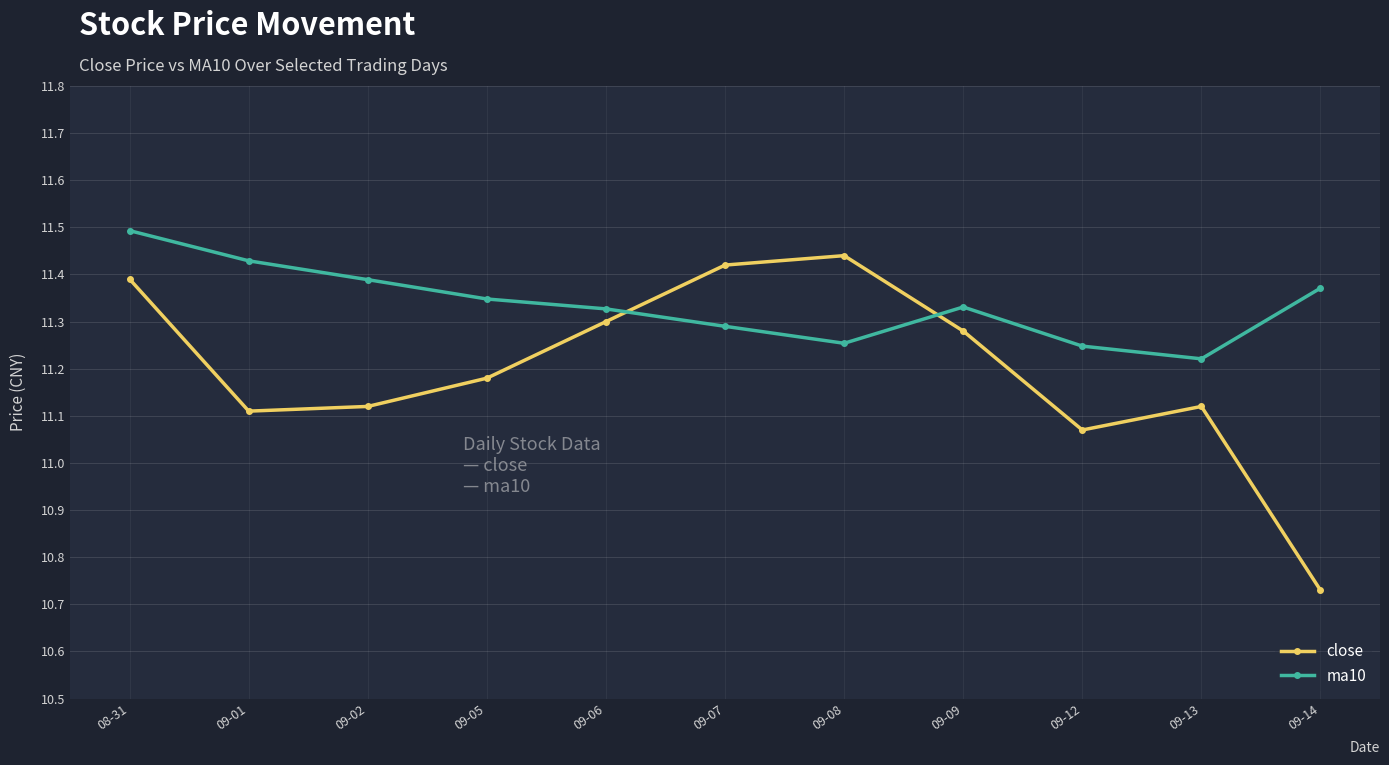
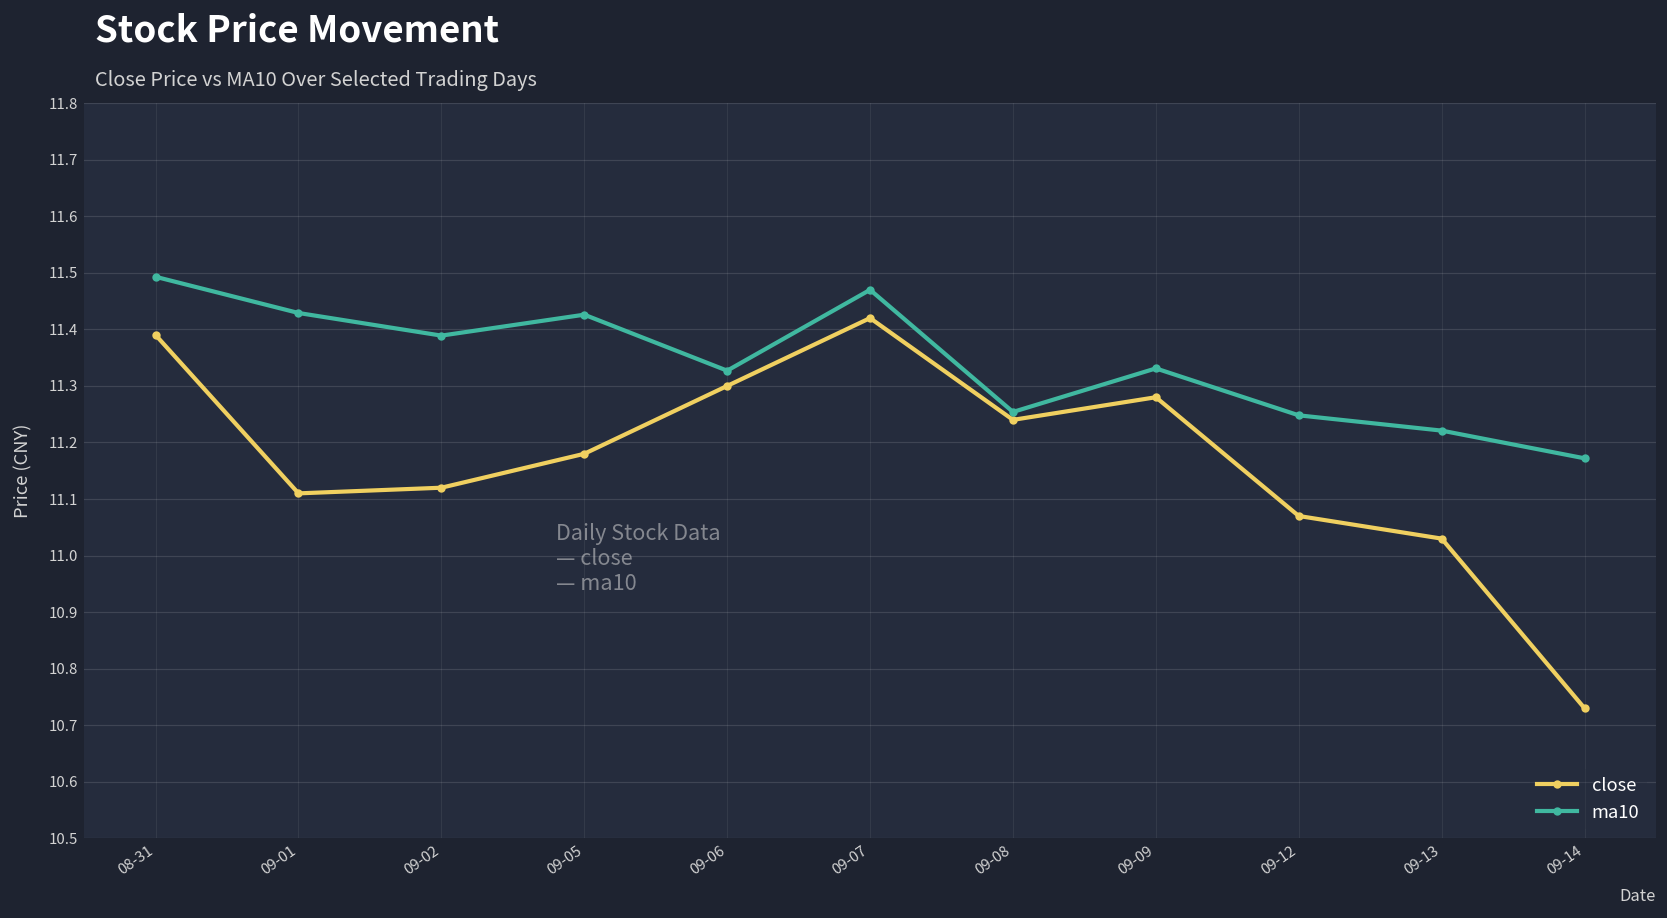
ma10, 09-05: 11.35 -> 11.43
ma10, 09-07: 11.29 -> 11.47
close, 09-08: 11.44 -> 11.24
close, 09-13: 11.12 -> 11.03
ma10, 09-14: 11.37 -> 11.17
